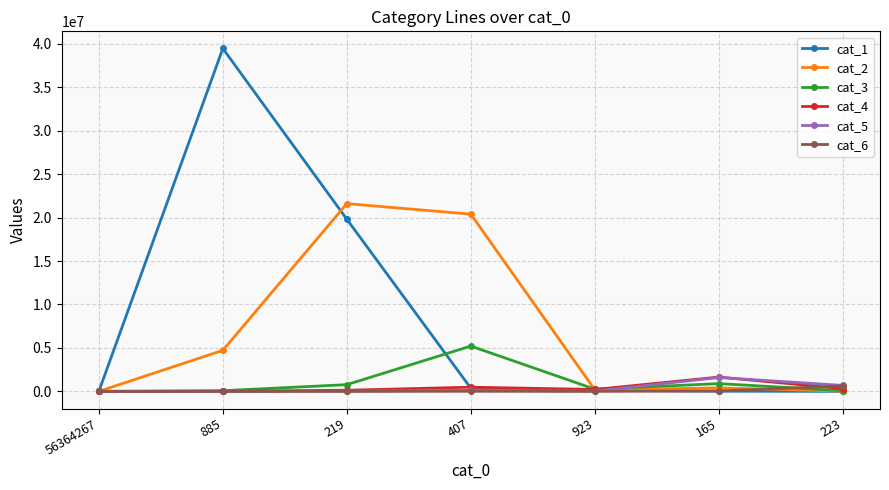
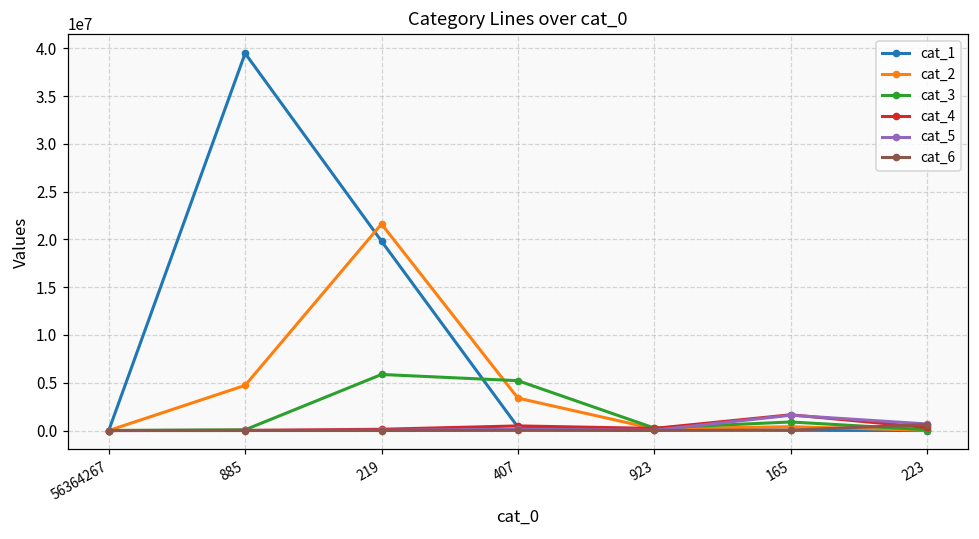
cat_3, 219: 1000000 -> 6000000
cat_2, 407: 20000000 -> 3000000
